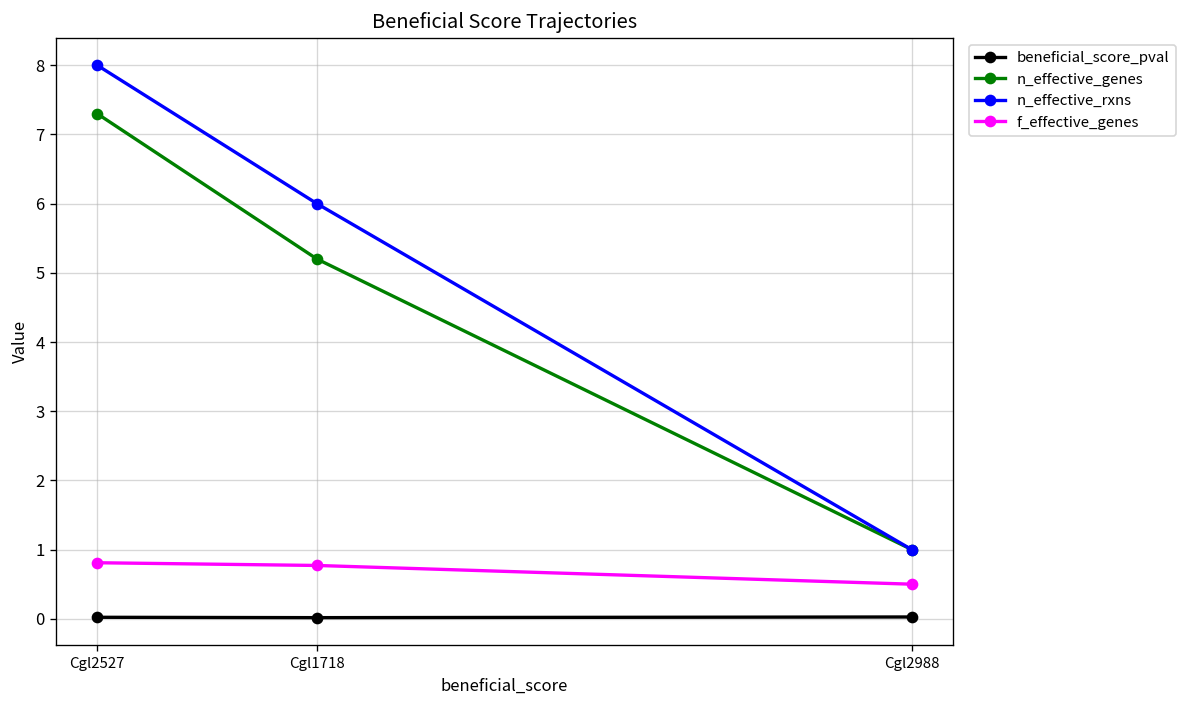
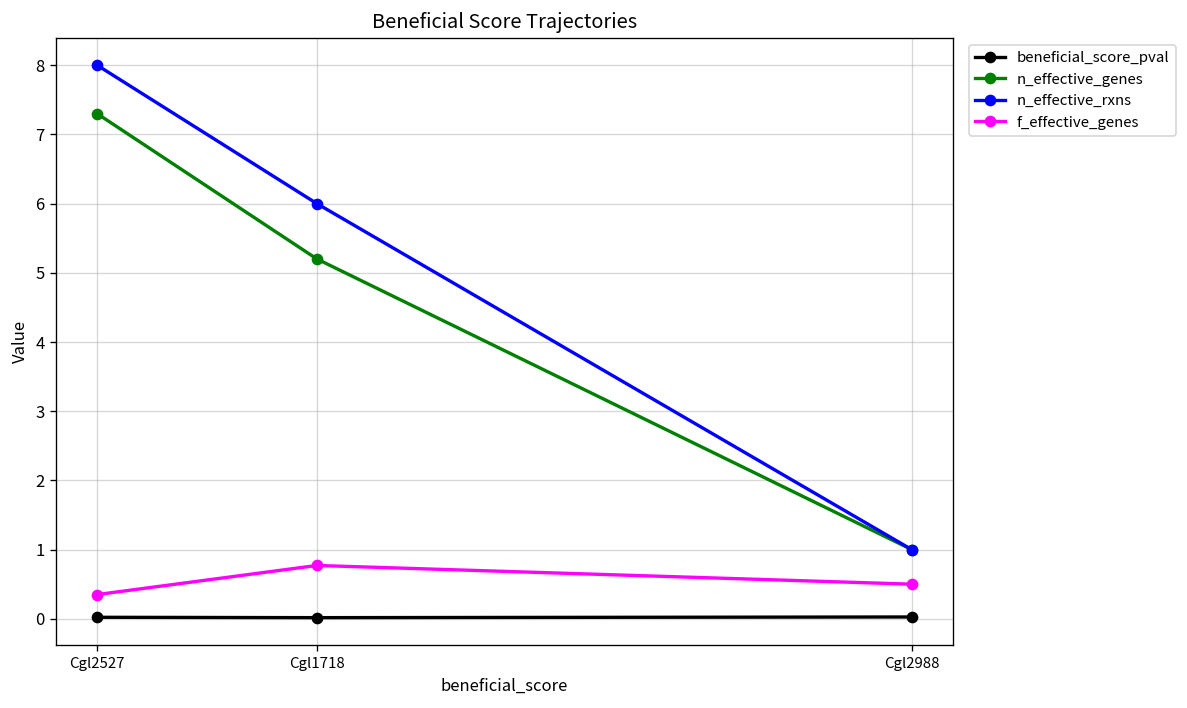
f_effective_genes, Cgl2527: 0.8 -> 0.4
